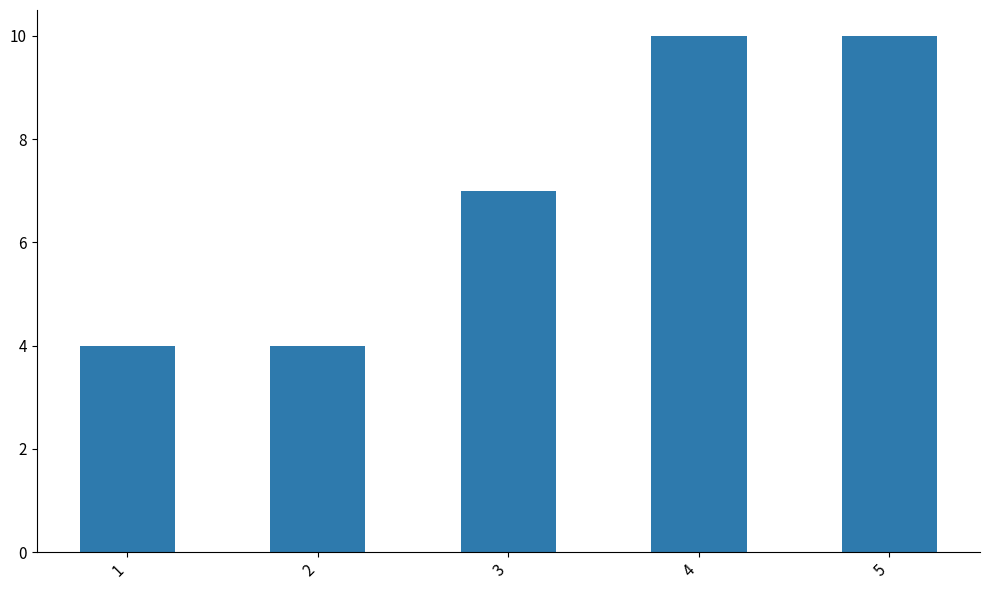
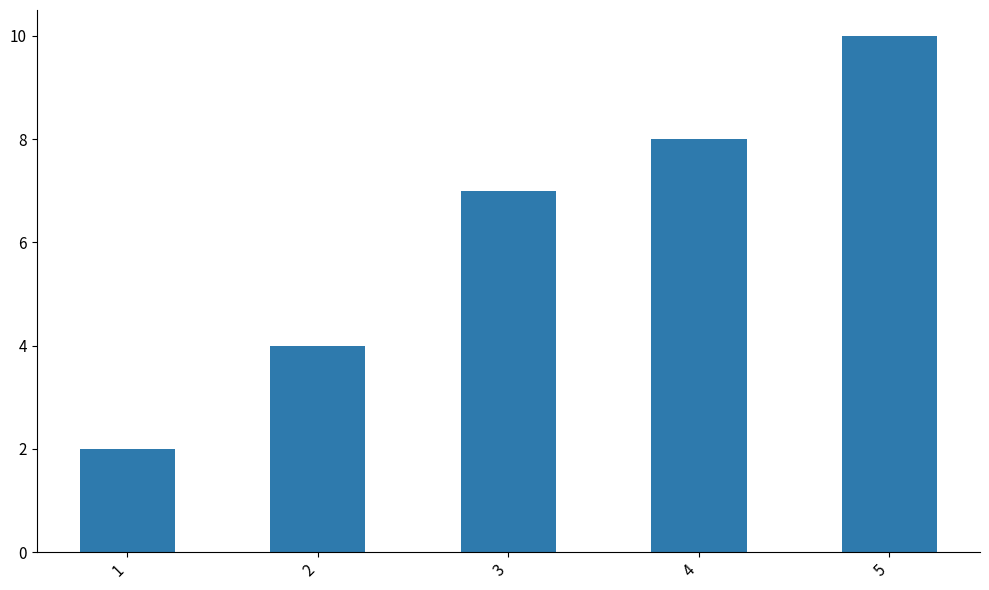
1: 4 -> 2
4: 10 -> 8
